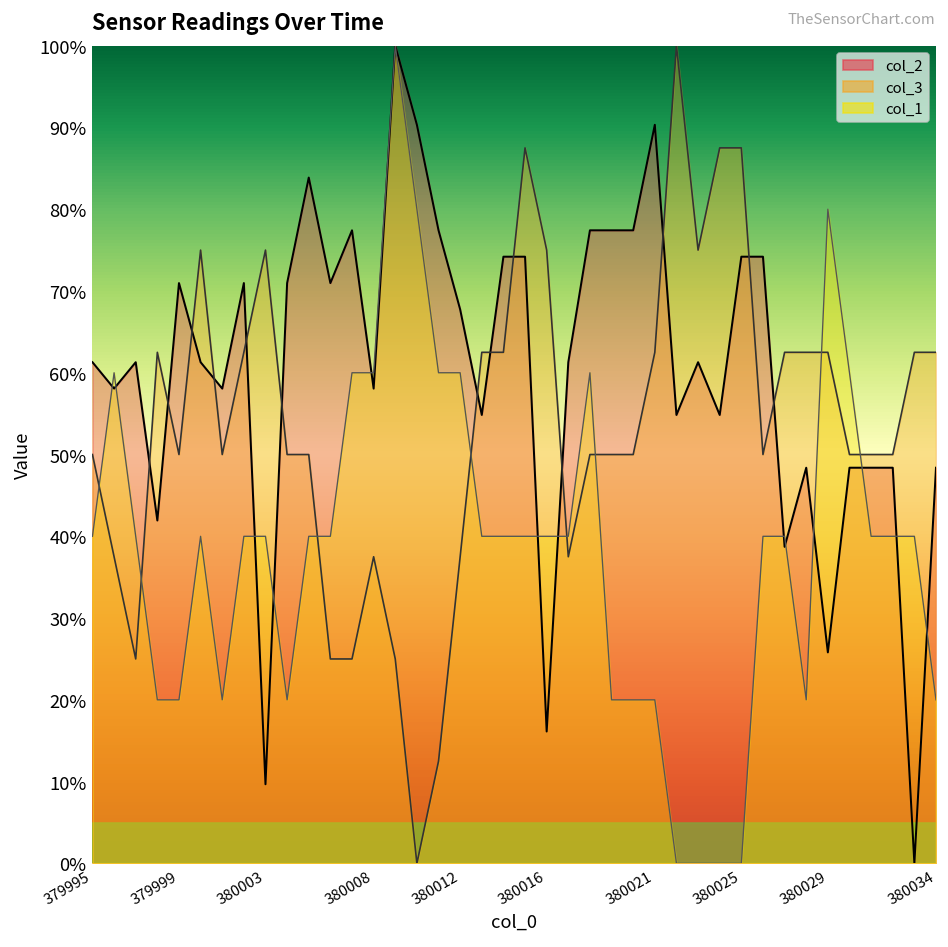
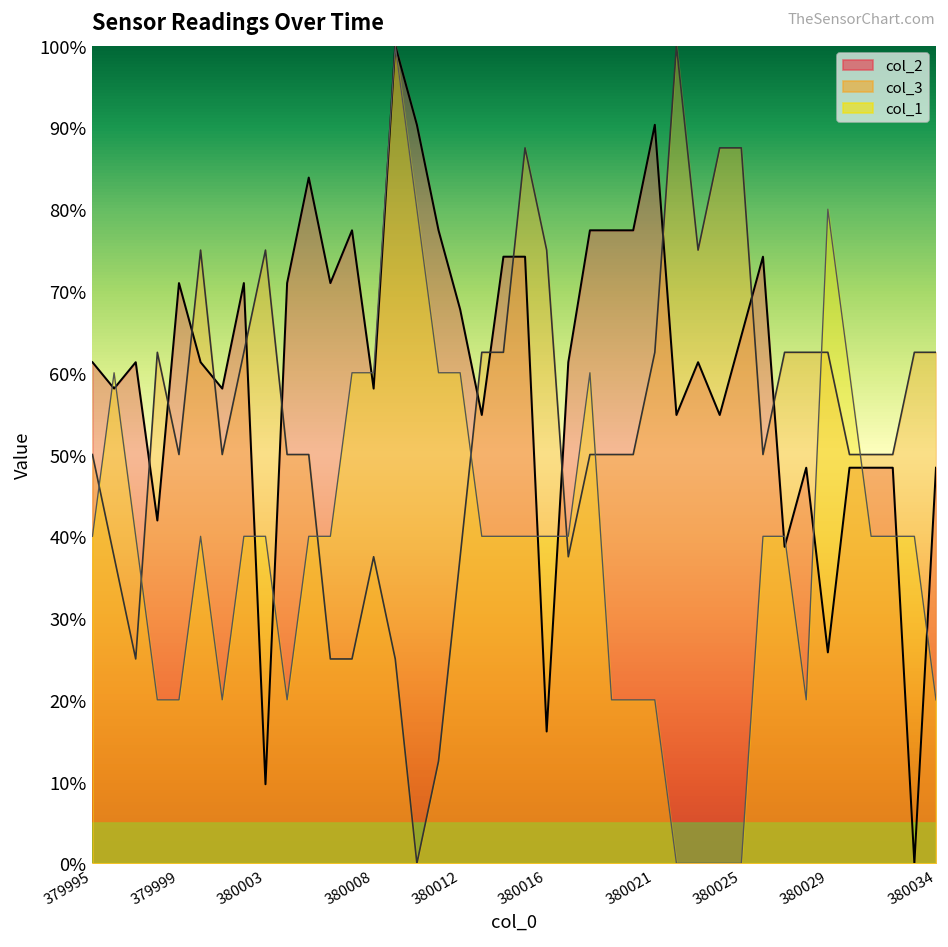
col_2, 380025: 74% -> 65%
